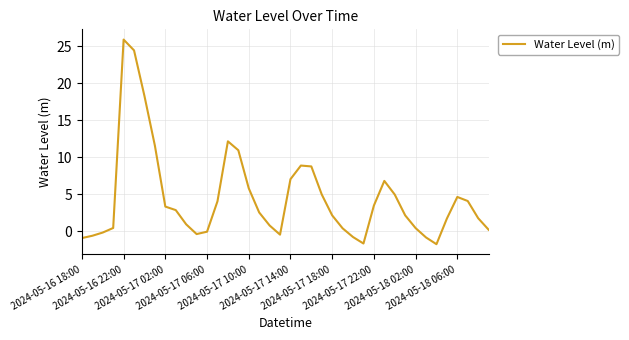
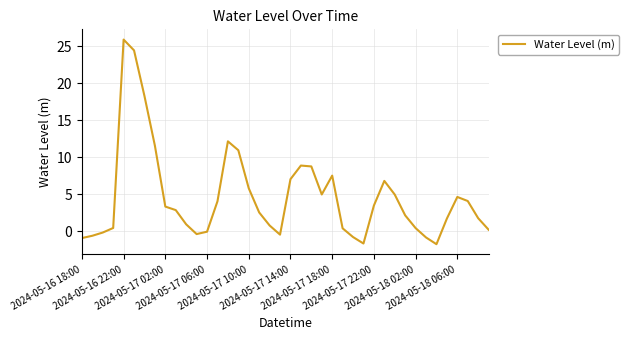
2024-05-17 18:00: 2 -> 8
